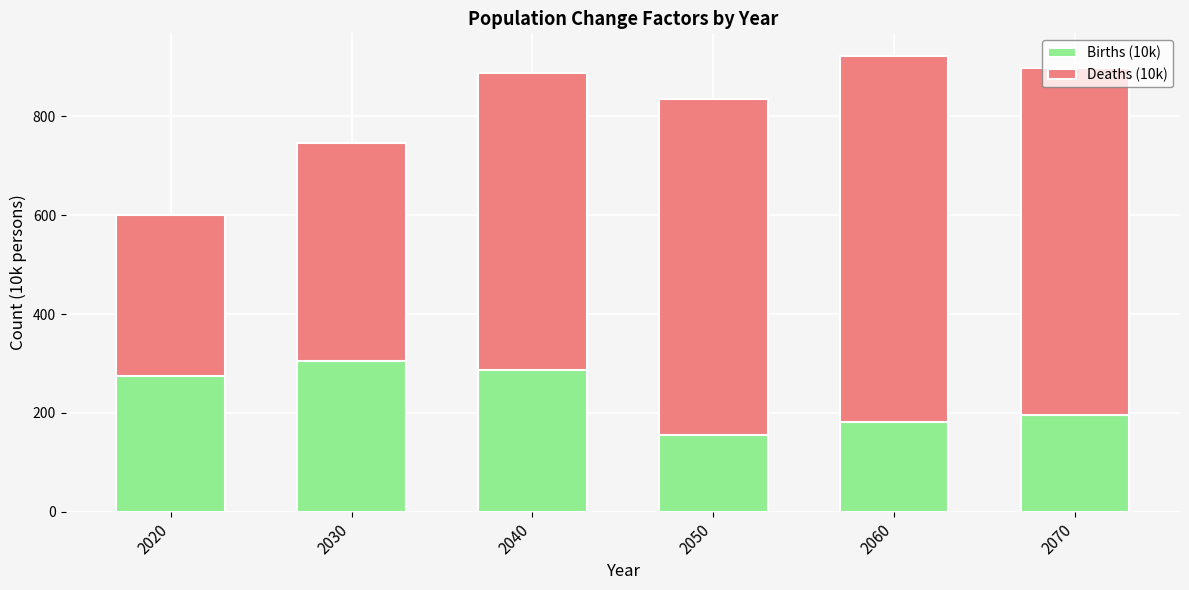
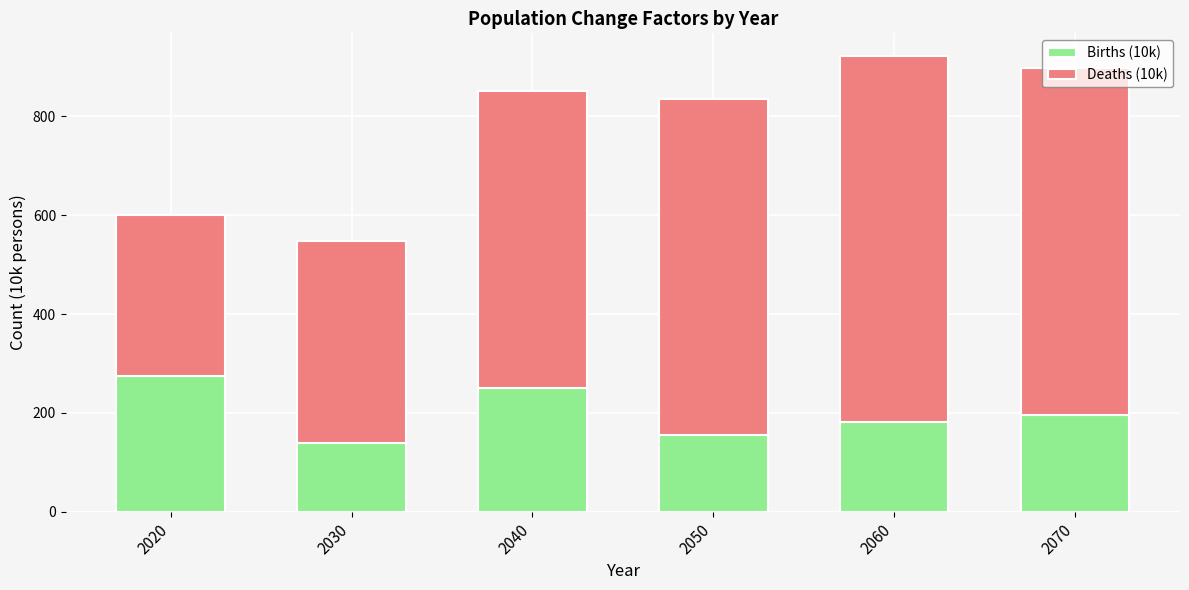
Births (10k), 2030: 310 -> 140
Deaths (10k), 2030: 440 -> 410
Births (10k), 2040: 290 -> 250
